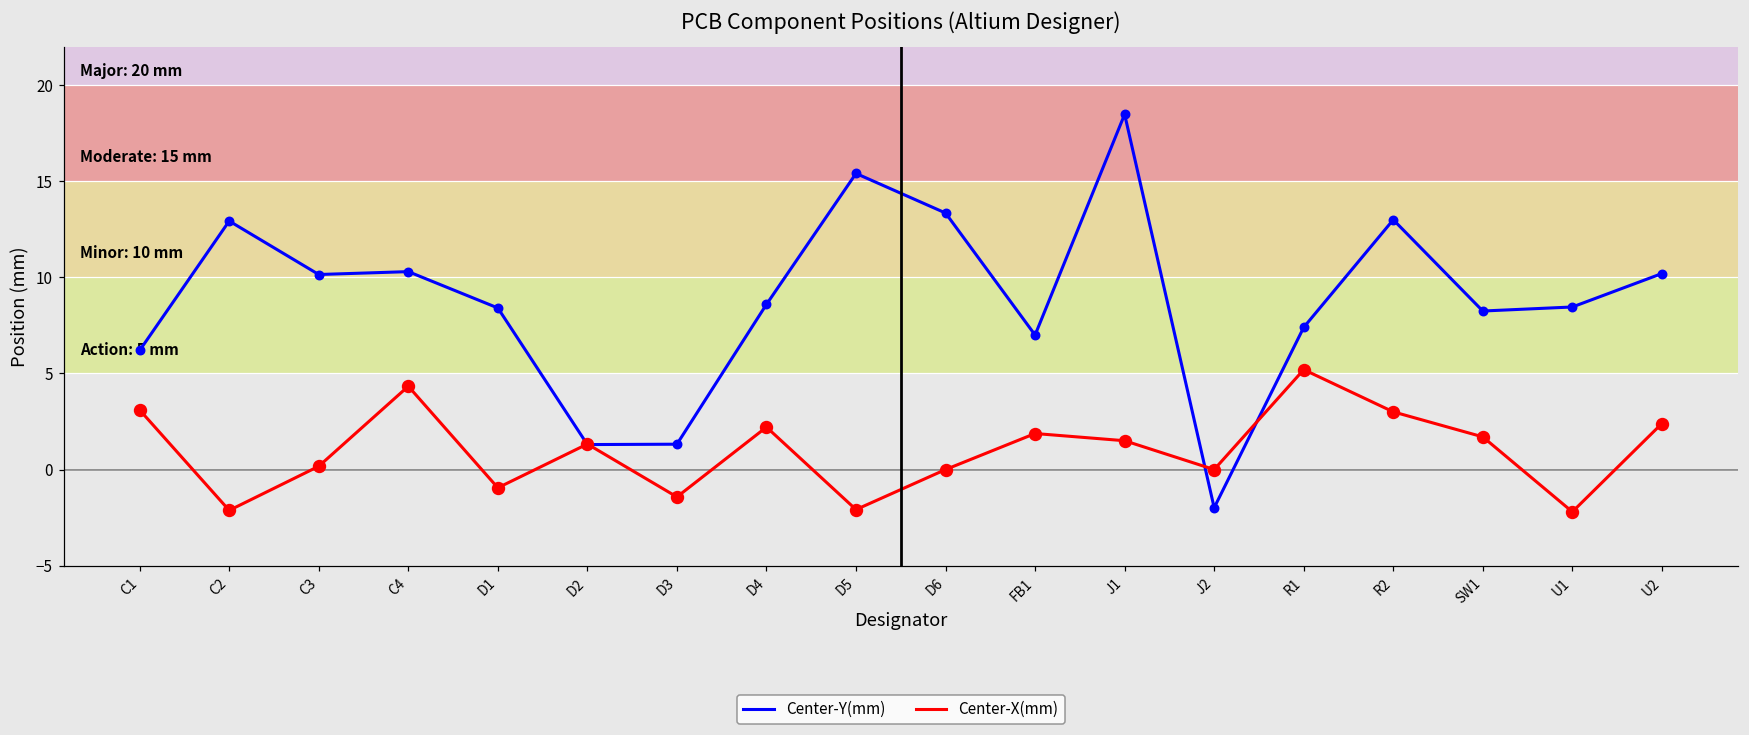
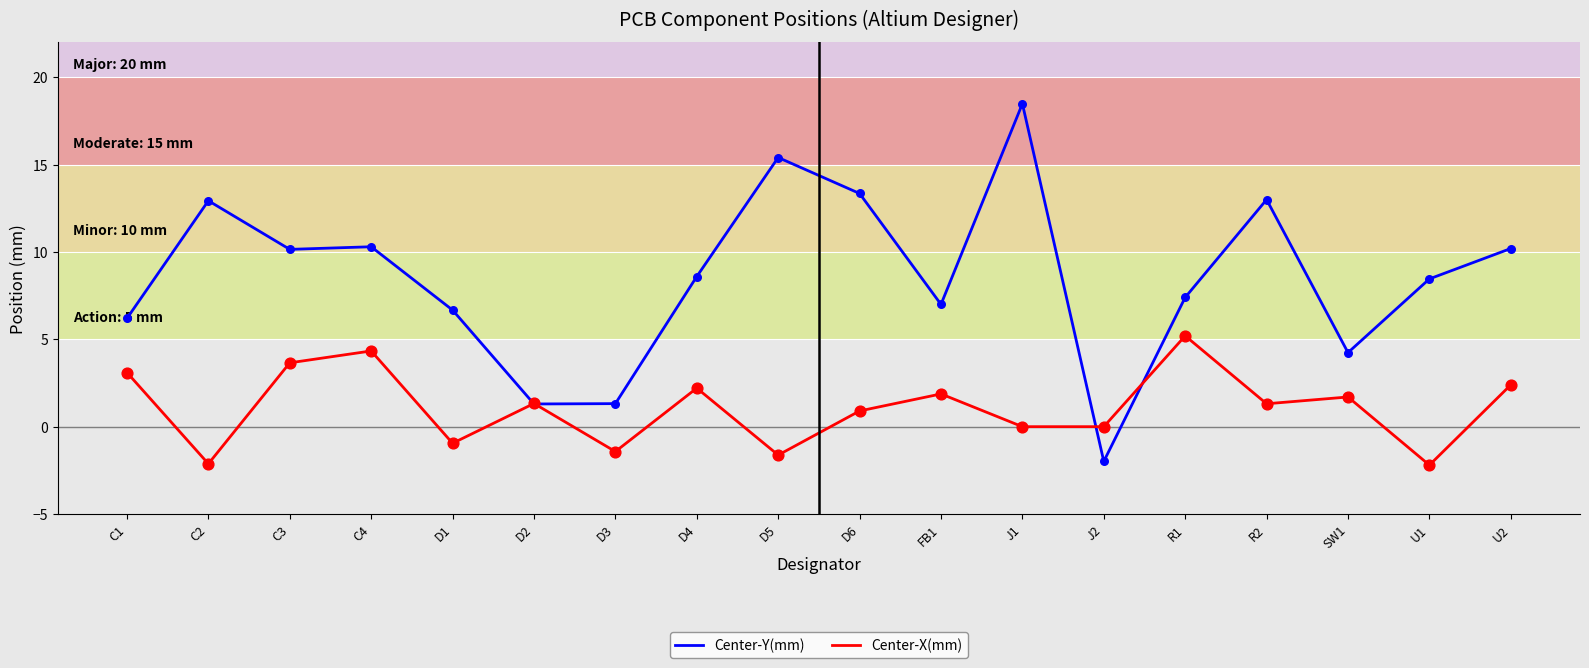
Center-X(mm), C3: 0.2 -> 3.7
Center-Y(mm), D1: 8.4 -> 6.7
Center-X(mm), D5: -2.1 -> -1.6
Center-X(mm), D6: 0.0 -> 0.9
Center-X(mm), J1: 1.5 -> 0.0
Center-X(mm), R2: 3.0 -> 1.3
Center-Y(mm), SW1: 8.3 -> 4.2
